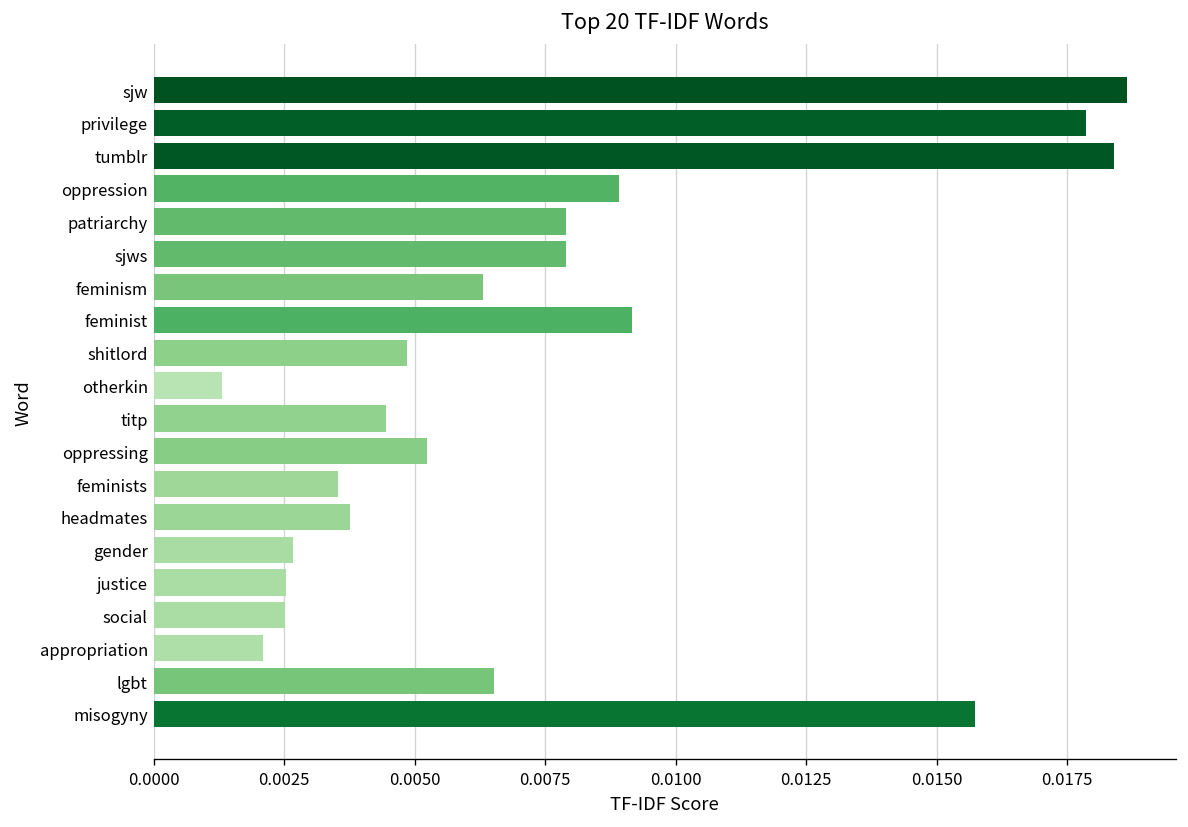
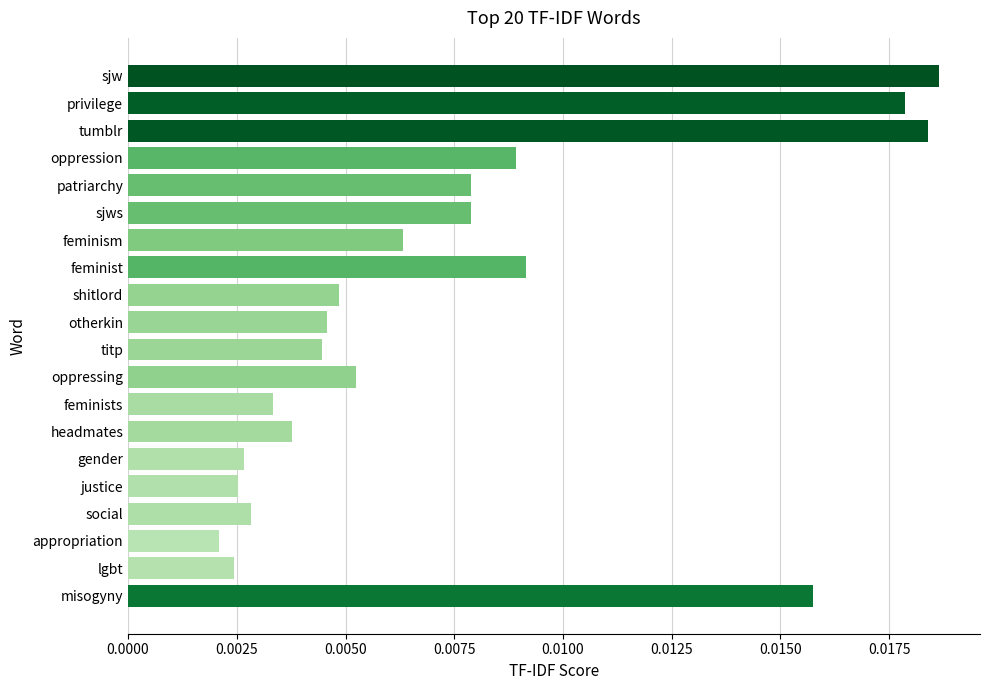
otherkin: 0.0013 -> 0.0046
feminists: 0.0035 -> 0.0033
social: 0.0025 -> 0.0028
lgbt: 0.0065 -> 0.0024
